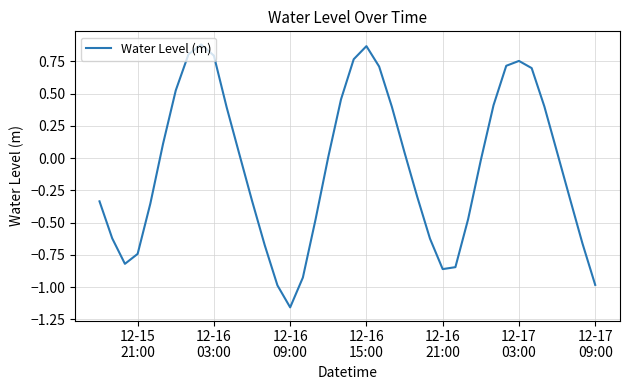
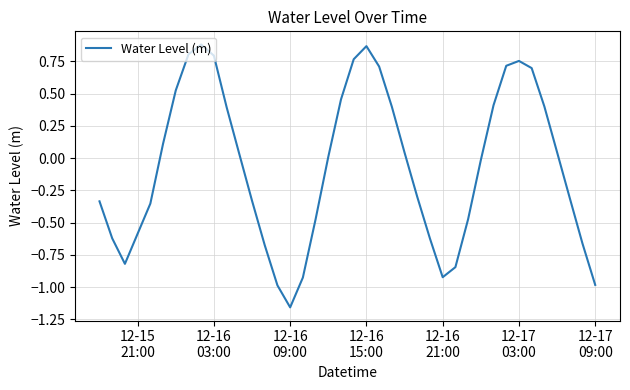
12-15 21:00: -0.74 -> -0.59
12-16 21:00: -0.86 -> -0.92
